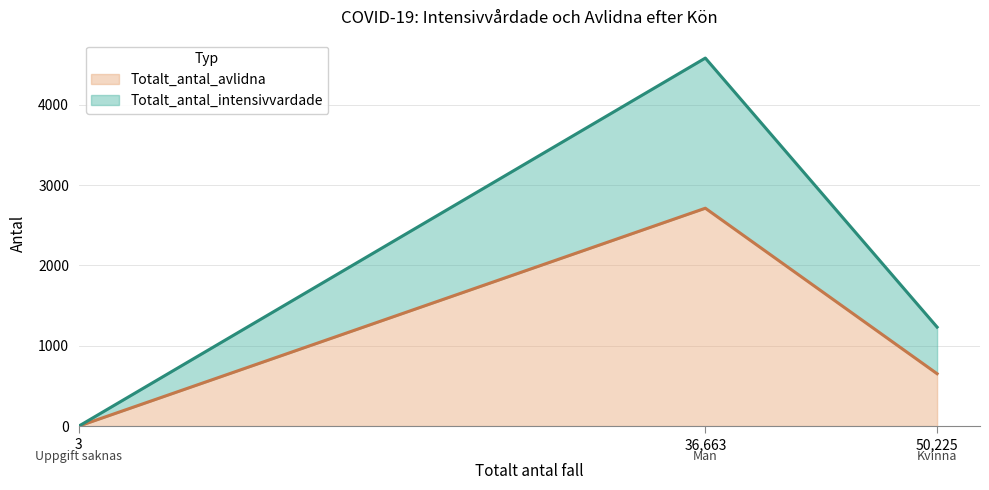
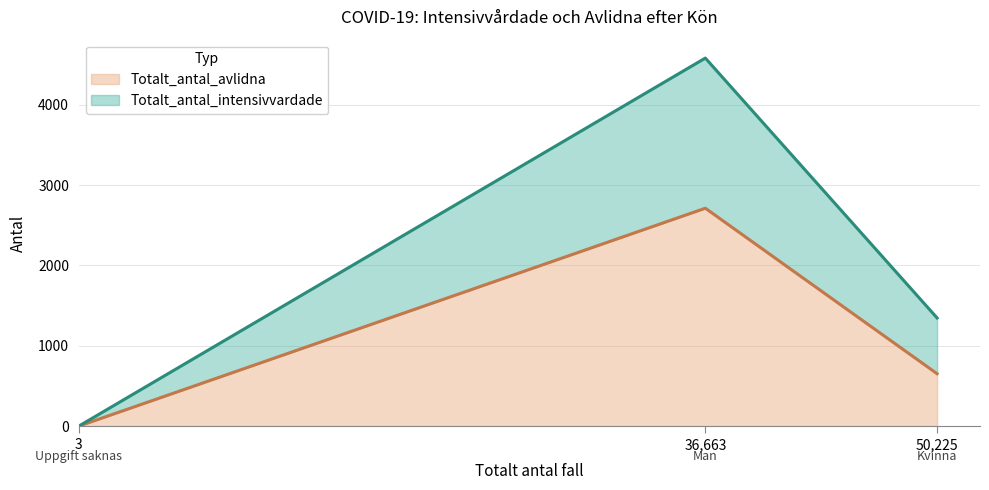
Totalt_antal_intensivvardade, 50,225: 600 -> 700
